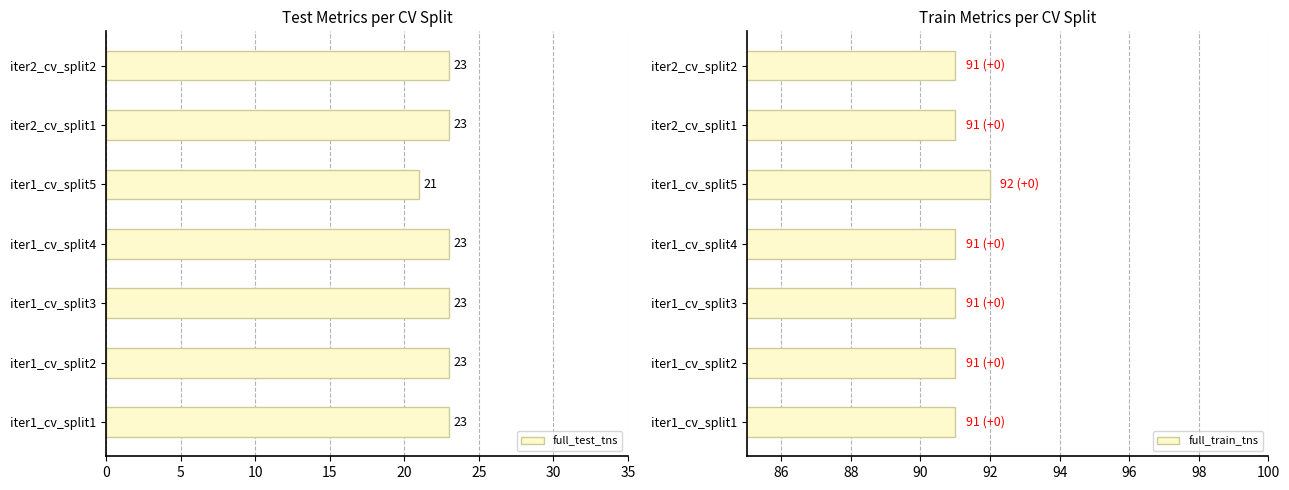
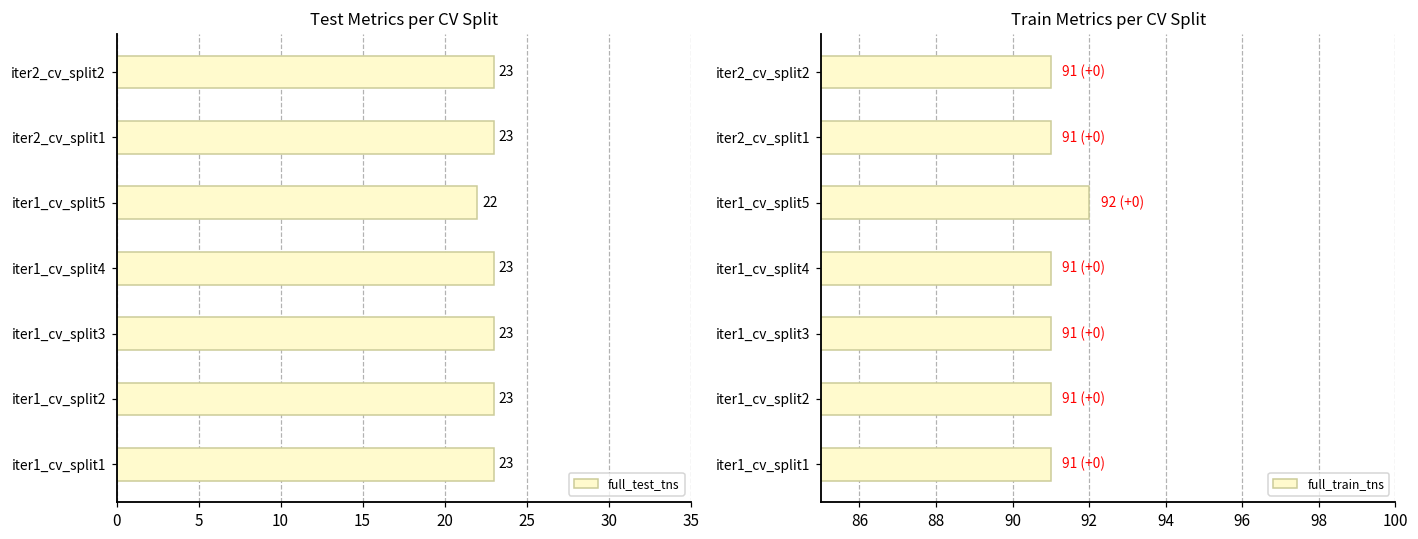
Test Metrics per CV Split, iter1_cv_split5: 21 -> 22
